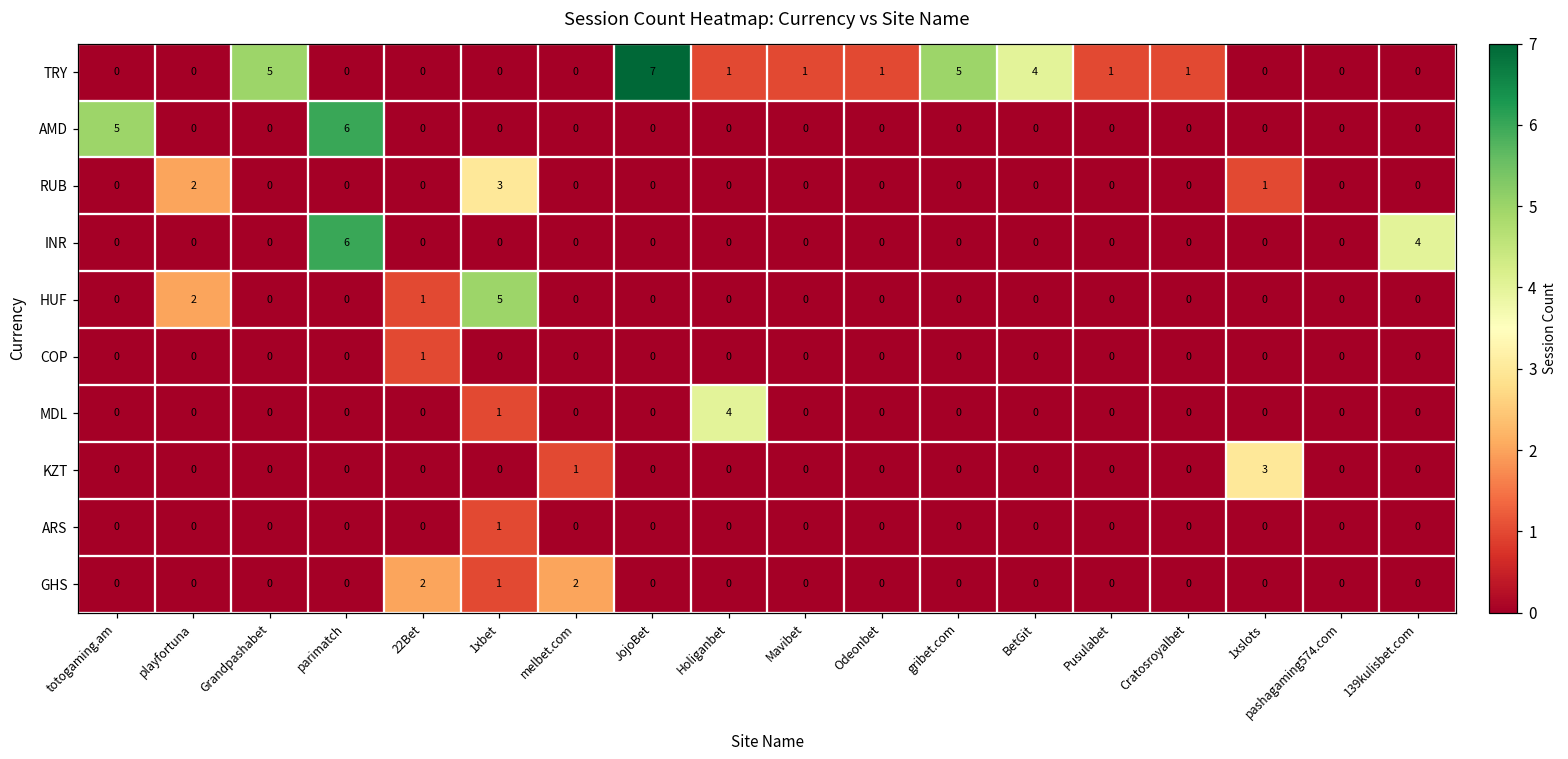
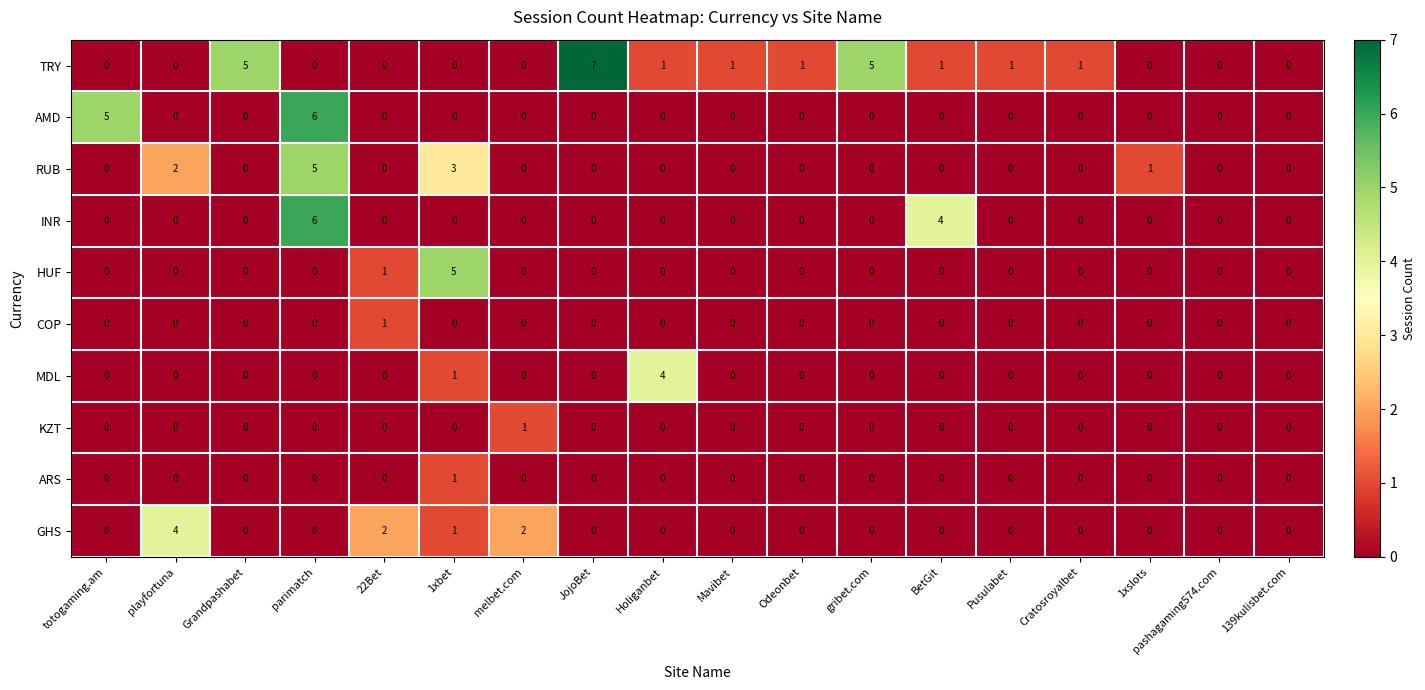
TRY, BetGit: 4 -> 1
RUB, parimatch: 0 -> 5
INR, BetGit: 0 -> 4
INR, 139kulisbet.com: 4 -> 0
HUF, playfortuna: 2 -> 0
KZT, 1xslots: 3 -> 0
GHS, playfortuna: 0 -> 4
